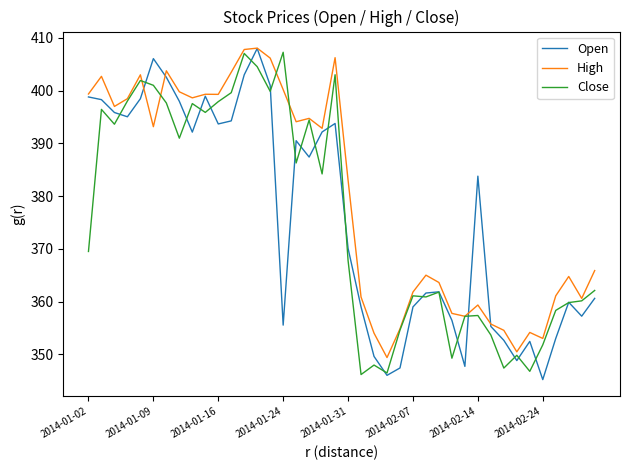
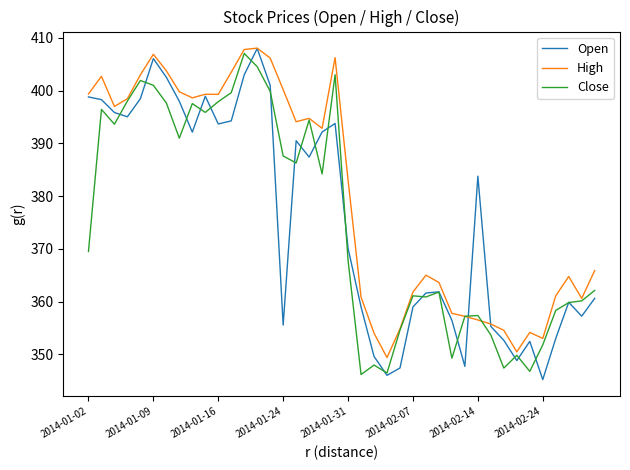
High, 2014-01-09: 393 -> 407
Close, 2014-01-24: 407 -> 388
High, 2014-02-14: 359 -> 357
